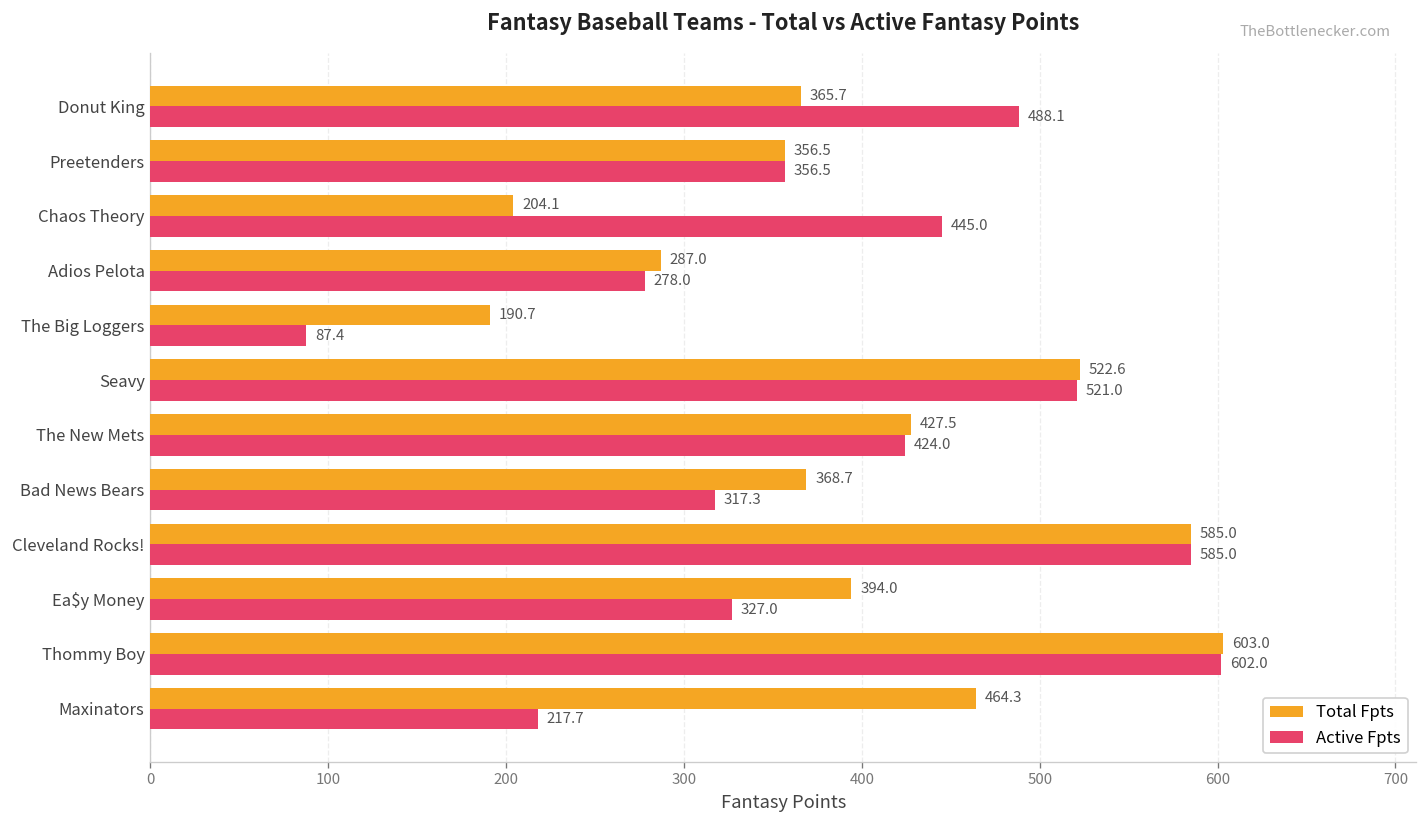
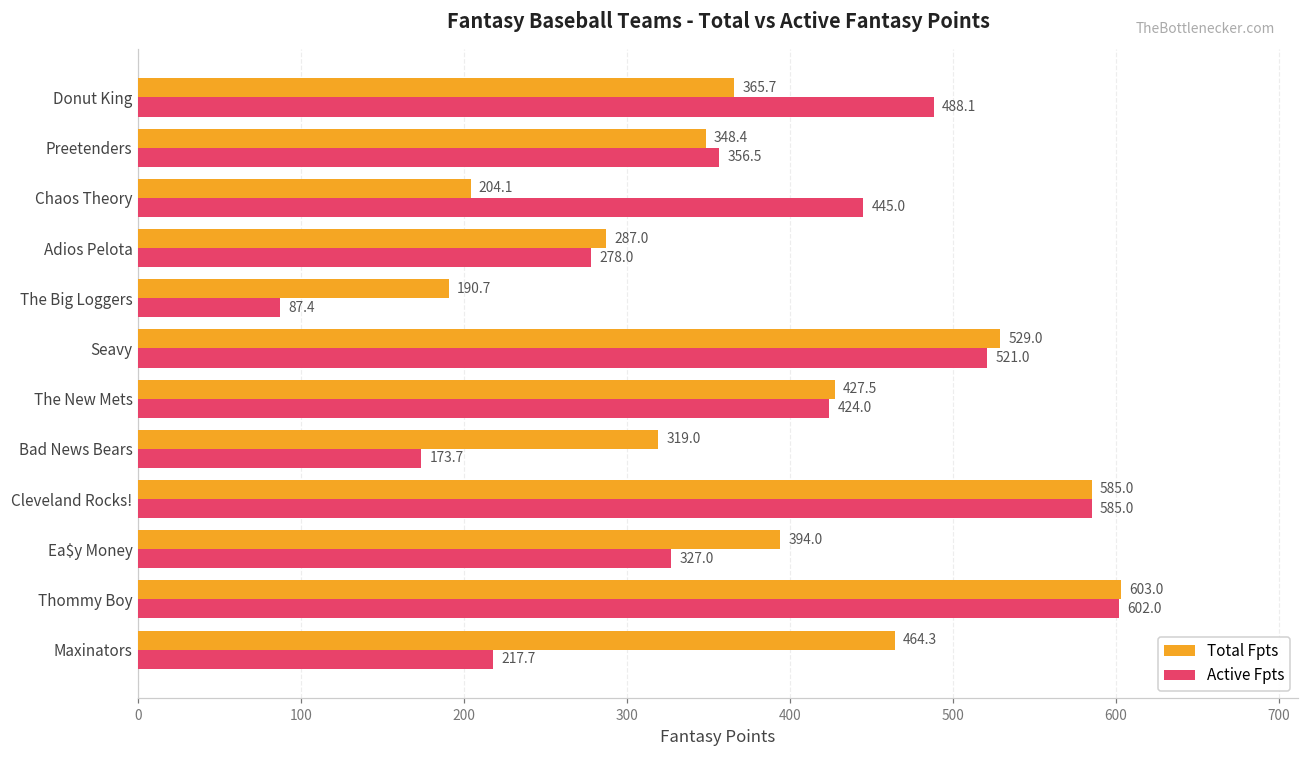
Total Fpts, Preetenders: 356.5 -> 348.4
Total Fpts, Seavy: 522.6 -> 529.0
Total Fpts, Bad News Bears: 368.7 -> 319.0
Active Fpts, Bad News Bears: 317.3 -> 173.7
